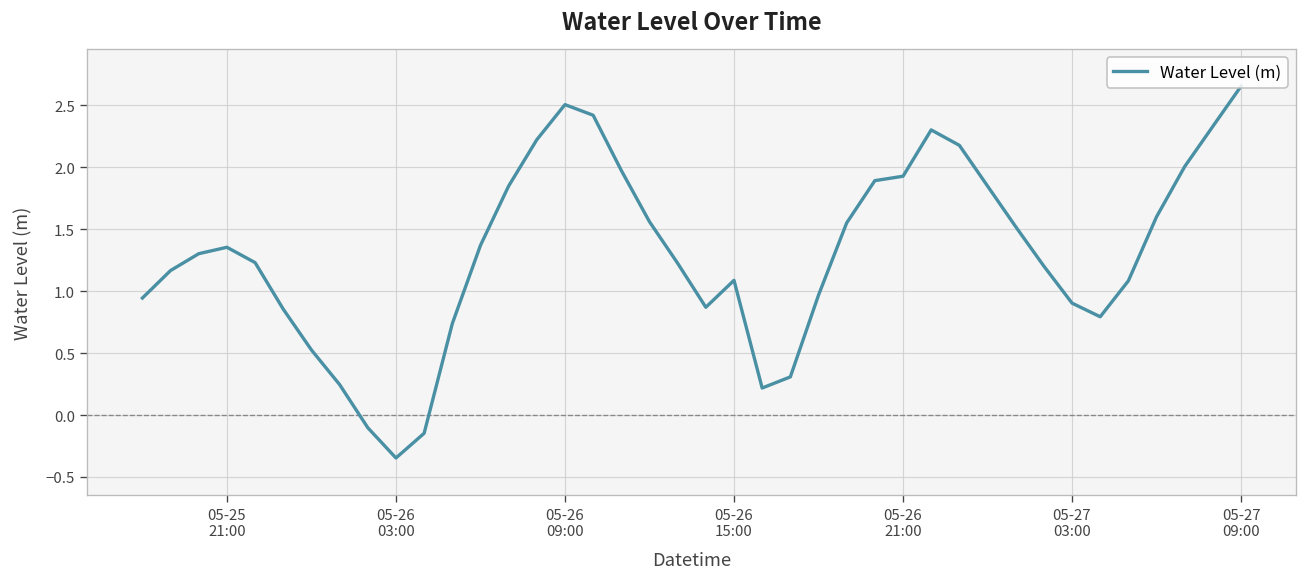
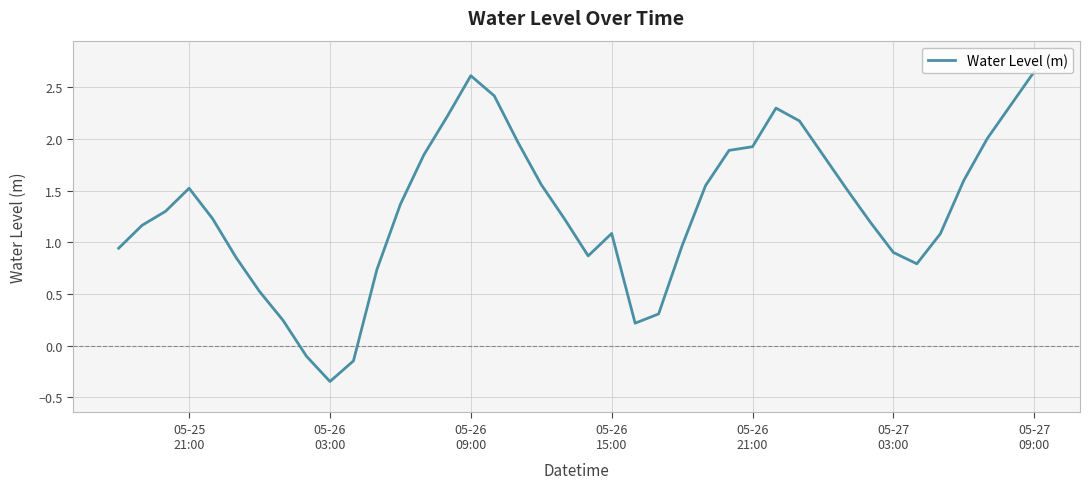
05-25 21:00: 1.35 -> 1.52
05-26 09:00: 2.50 -> 2.61
